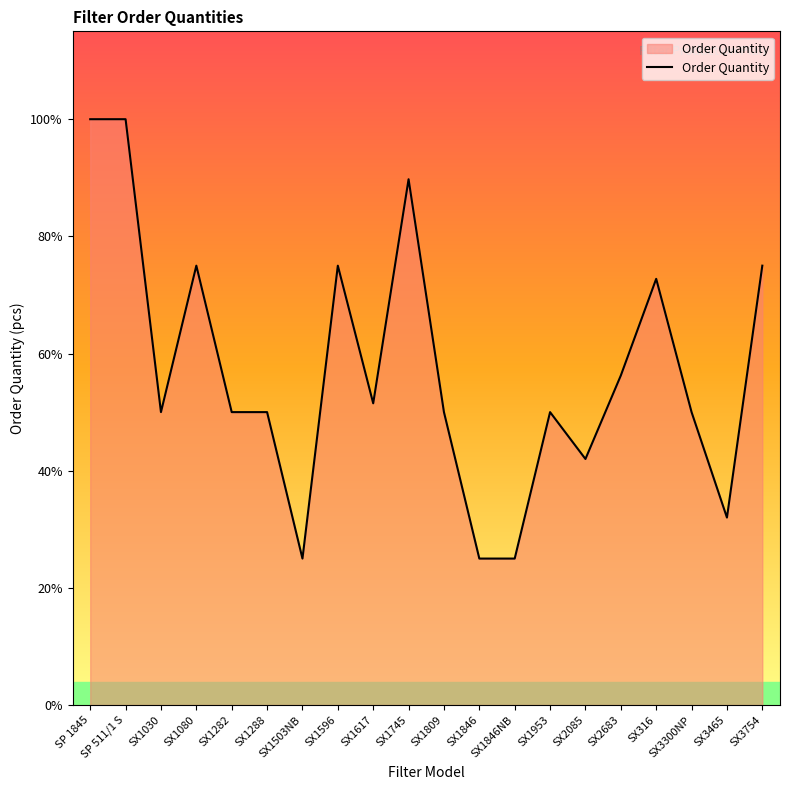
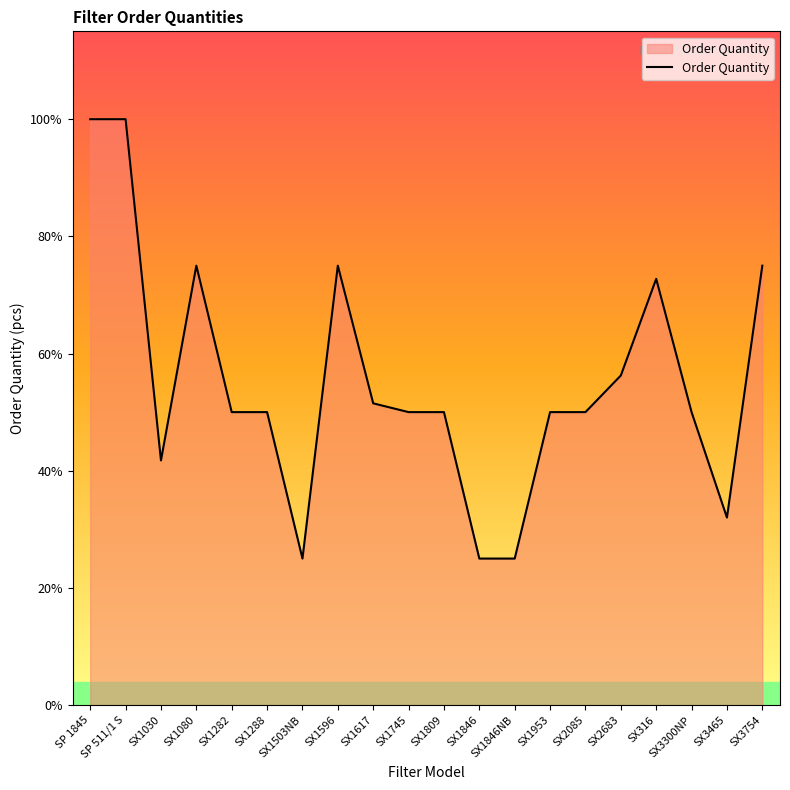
SX1030: 50% -> 42%
SX1745: 90% -> 50%
SX2085: 42% -> 50%
